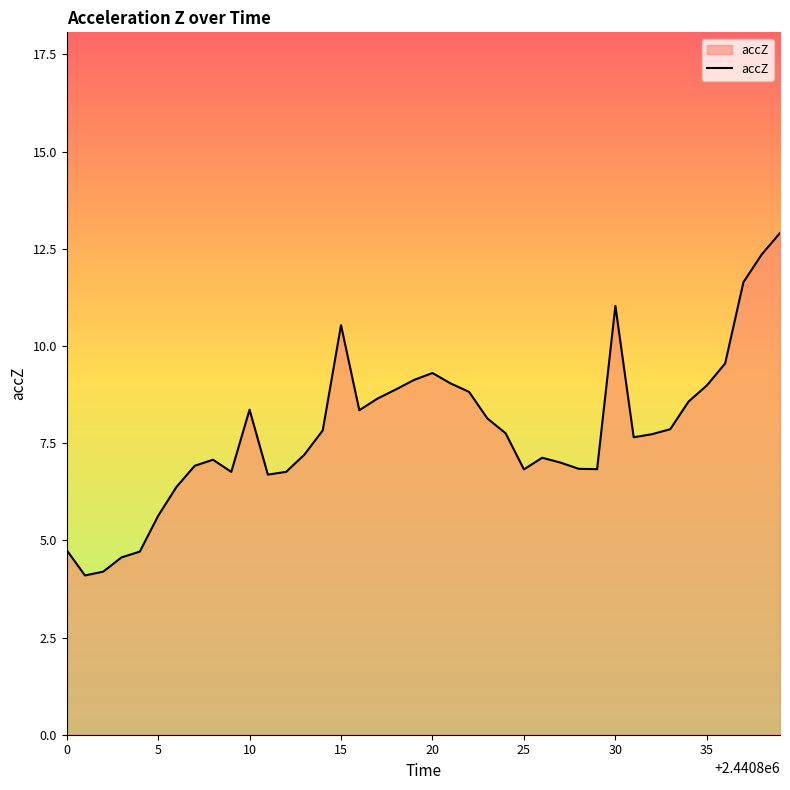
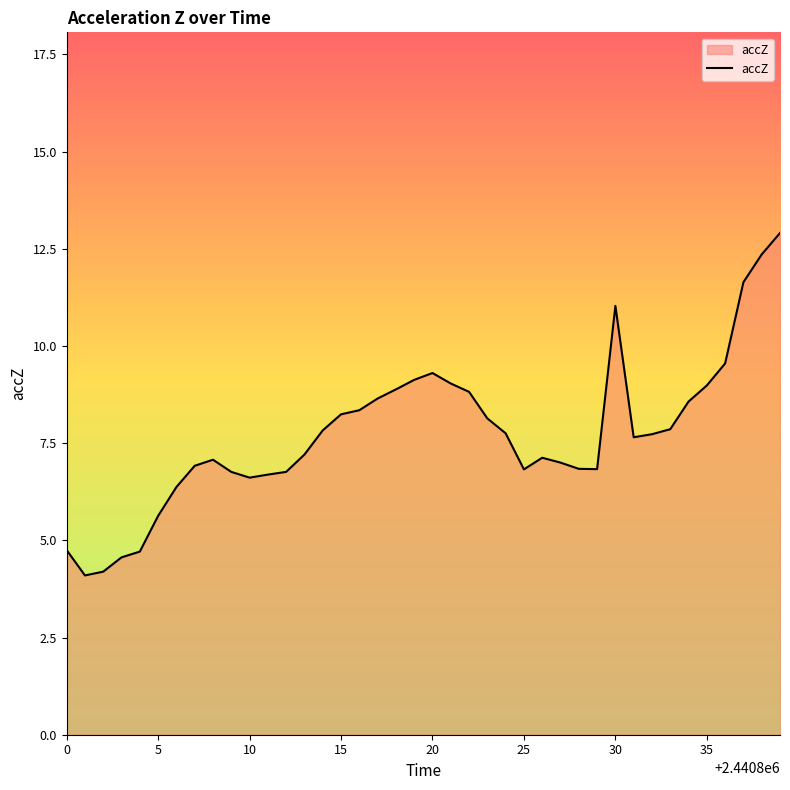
10: 8.4 -> 6.6
15: 10.5 -> 8.2
